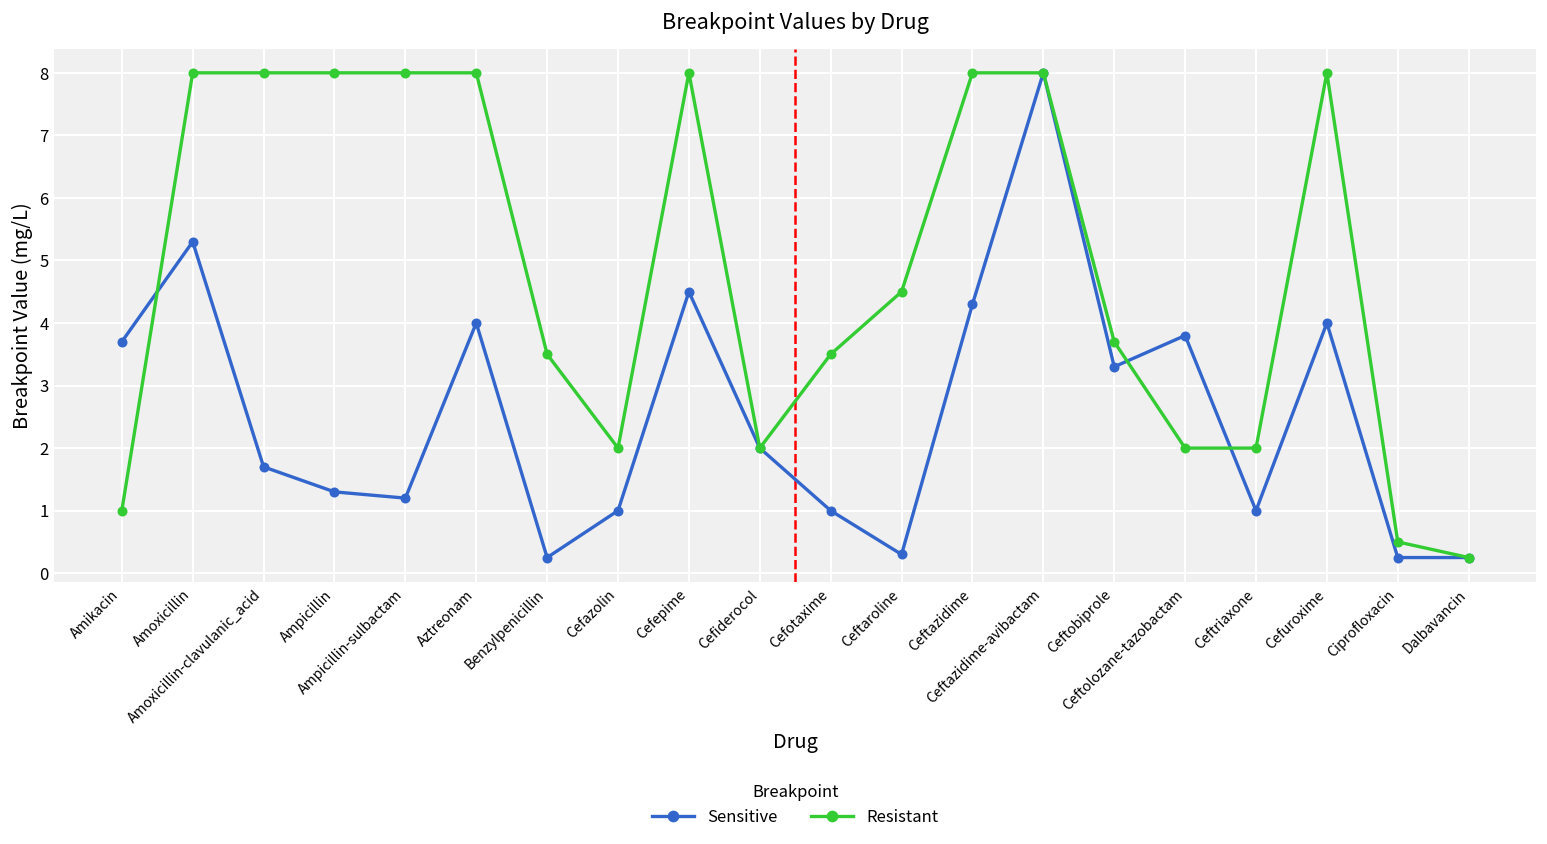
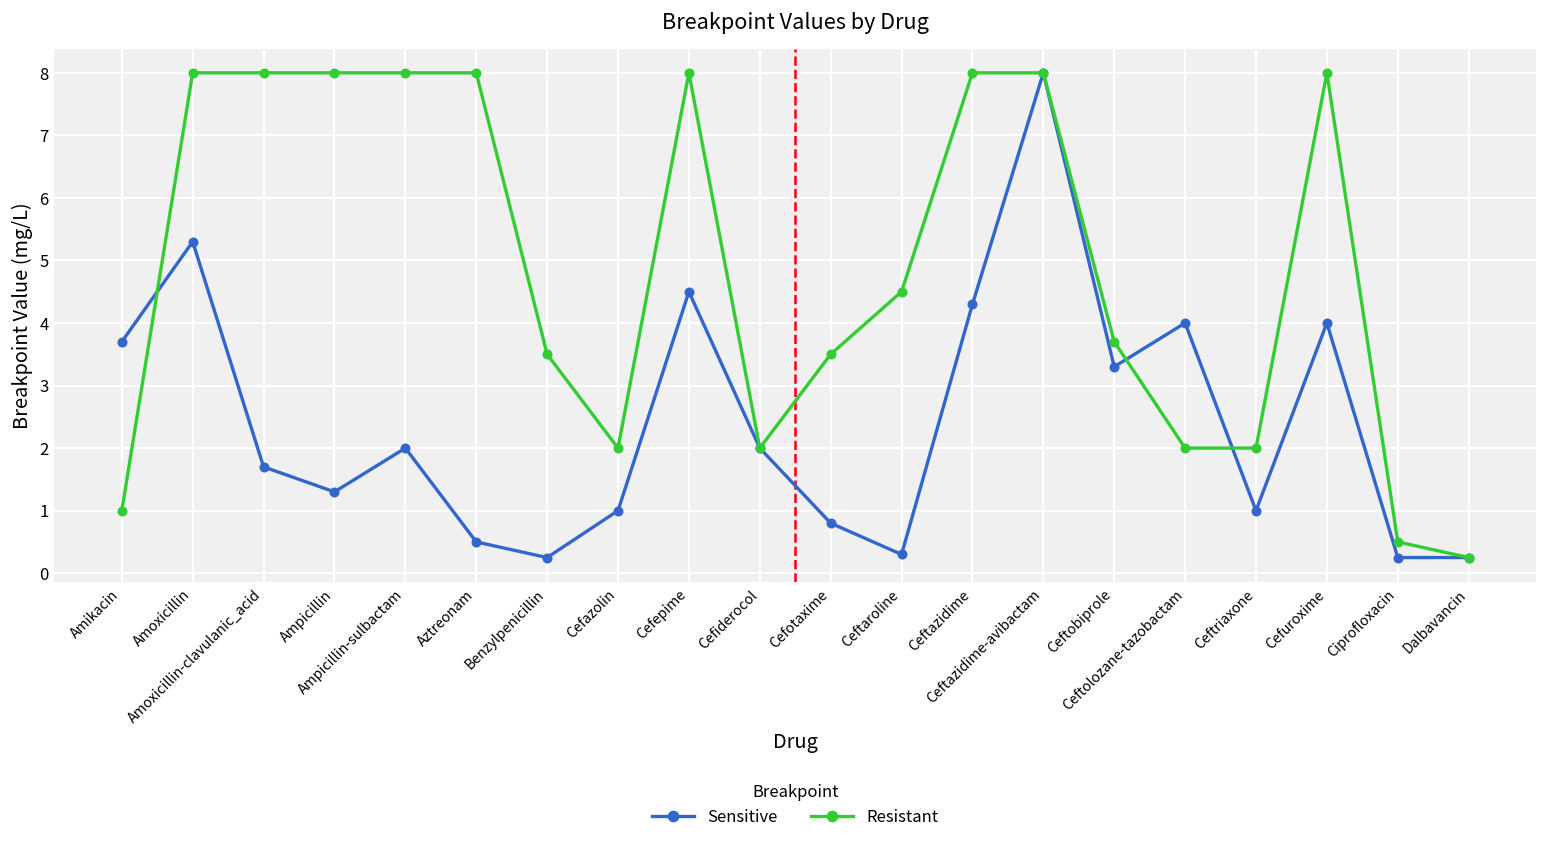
Sensitive, Ampicillin-sulbactam: 1.2 -> 2.0
Sensitive, Aztreonam: 4.0 -> 0.5
Sensitive, Cefotaxime: 1.0 -> 0.8
Sensitive, Ceftolozane-tazobactam: 3.8 -> 4.0
